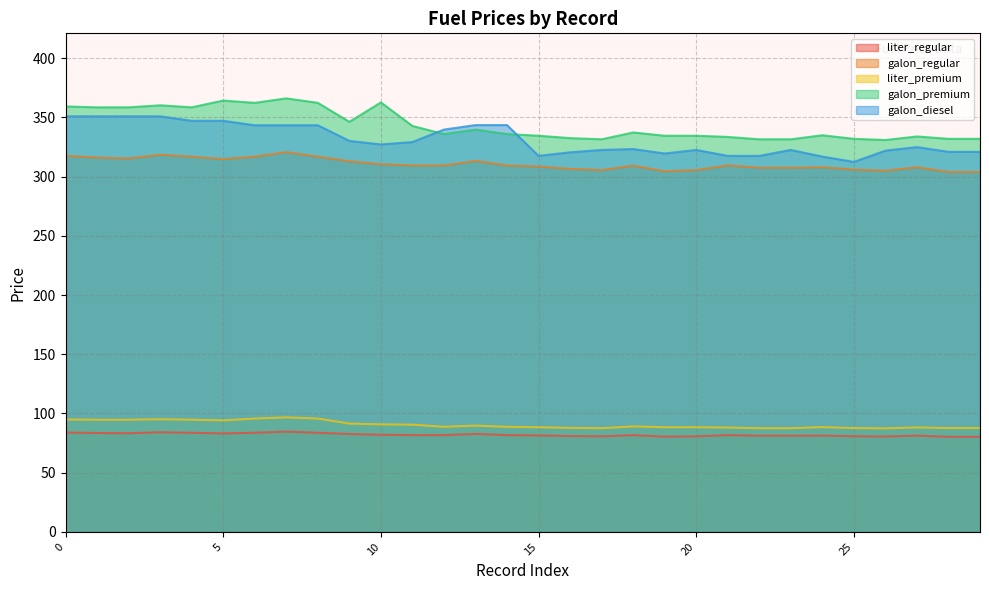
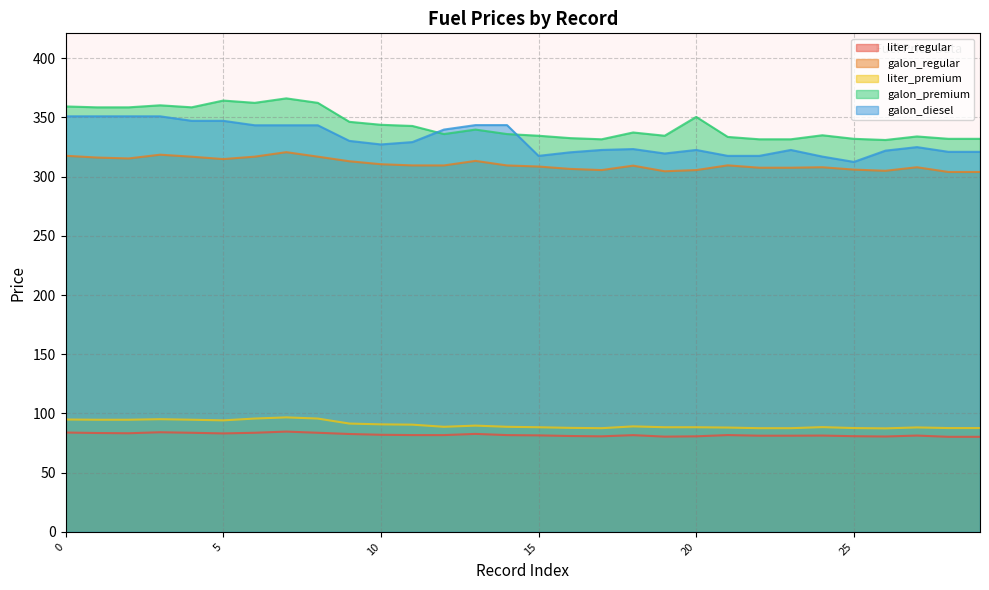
galon_premium, 10: 363 -> 344
galon_premium, 20: 335 -> 350
